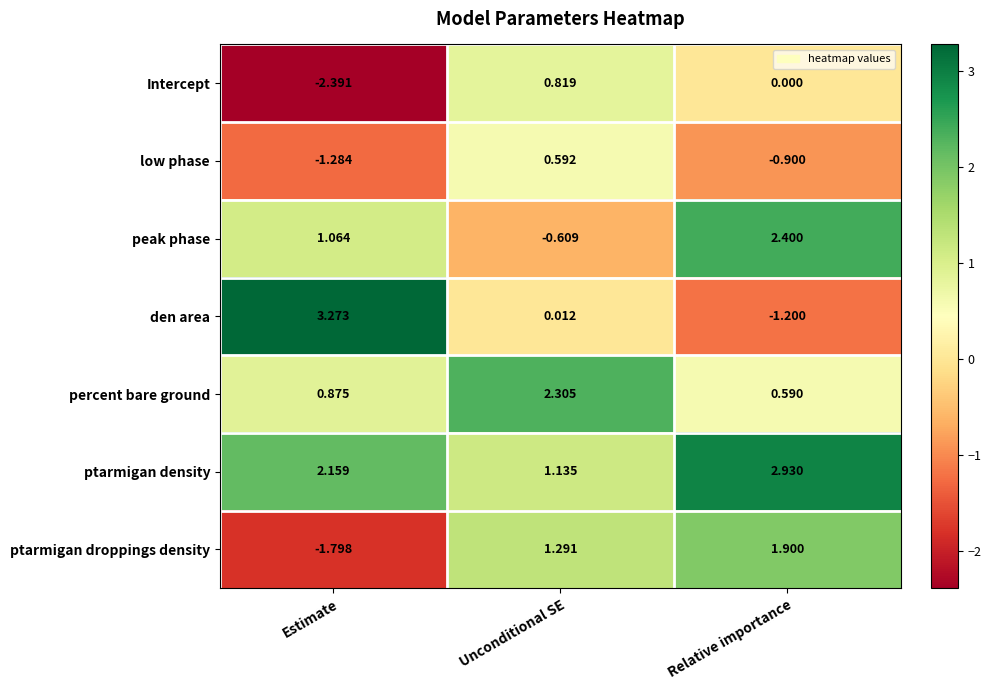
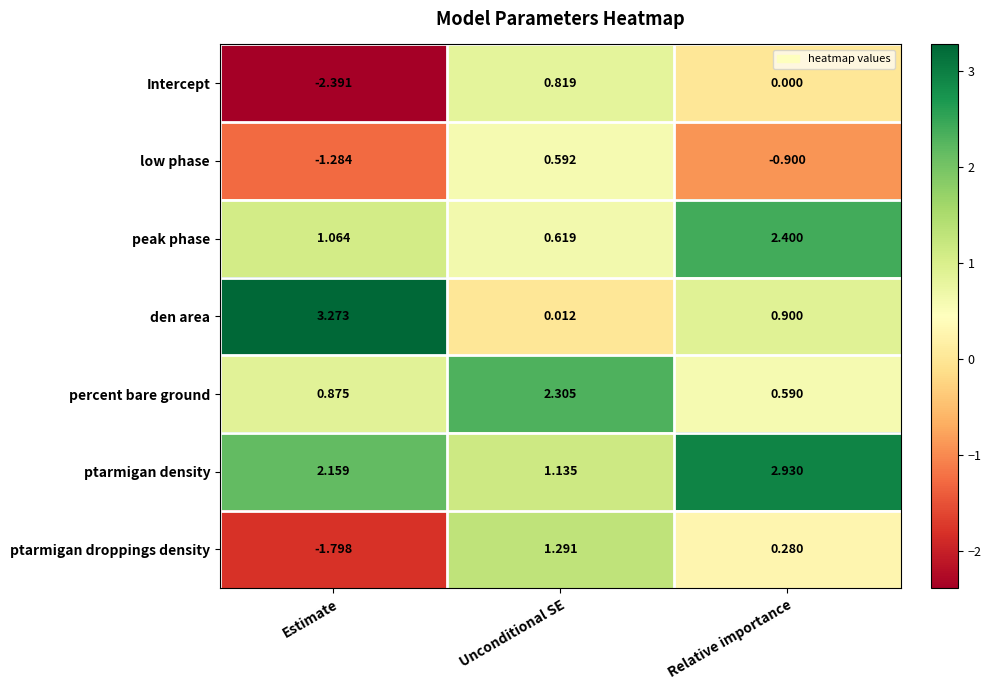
peak phase, Unconditional SE: -0.609 -> 0.619
den area, Relative importance: -1.200 -> 0.900
ptarmigan droppings density, Relative importance: 1.900 -> 0.280
